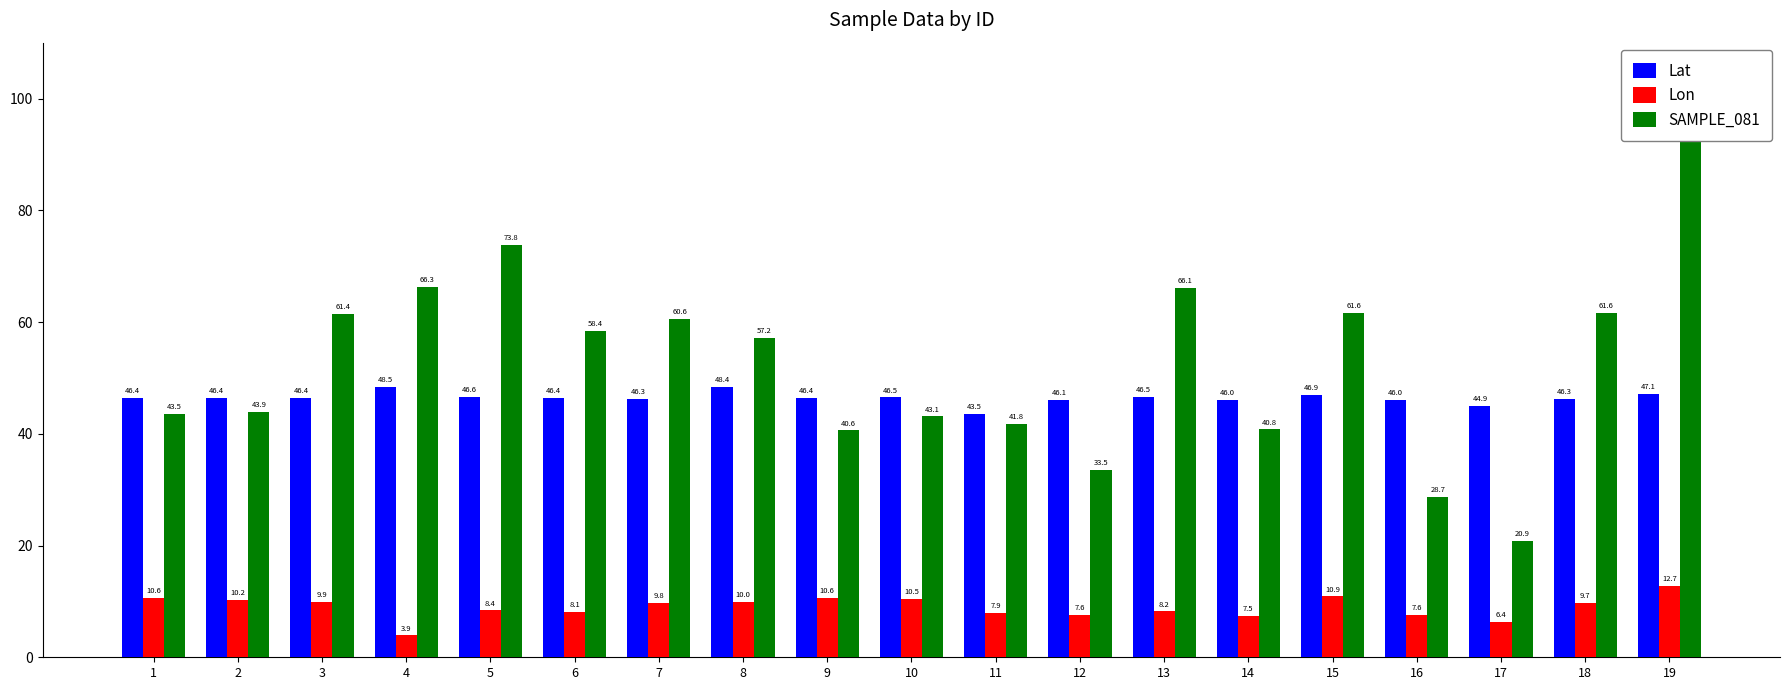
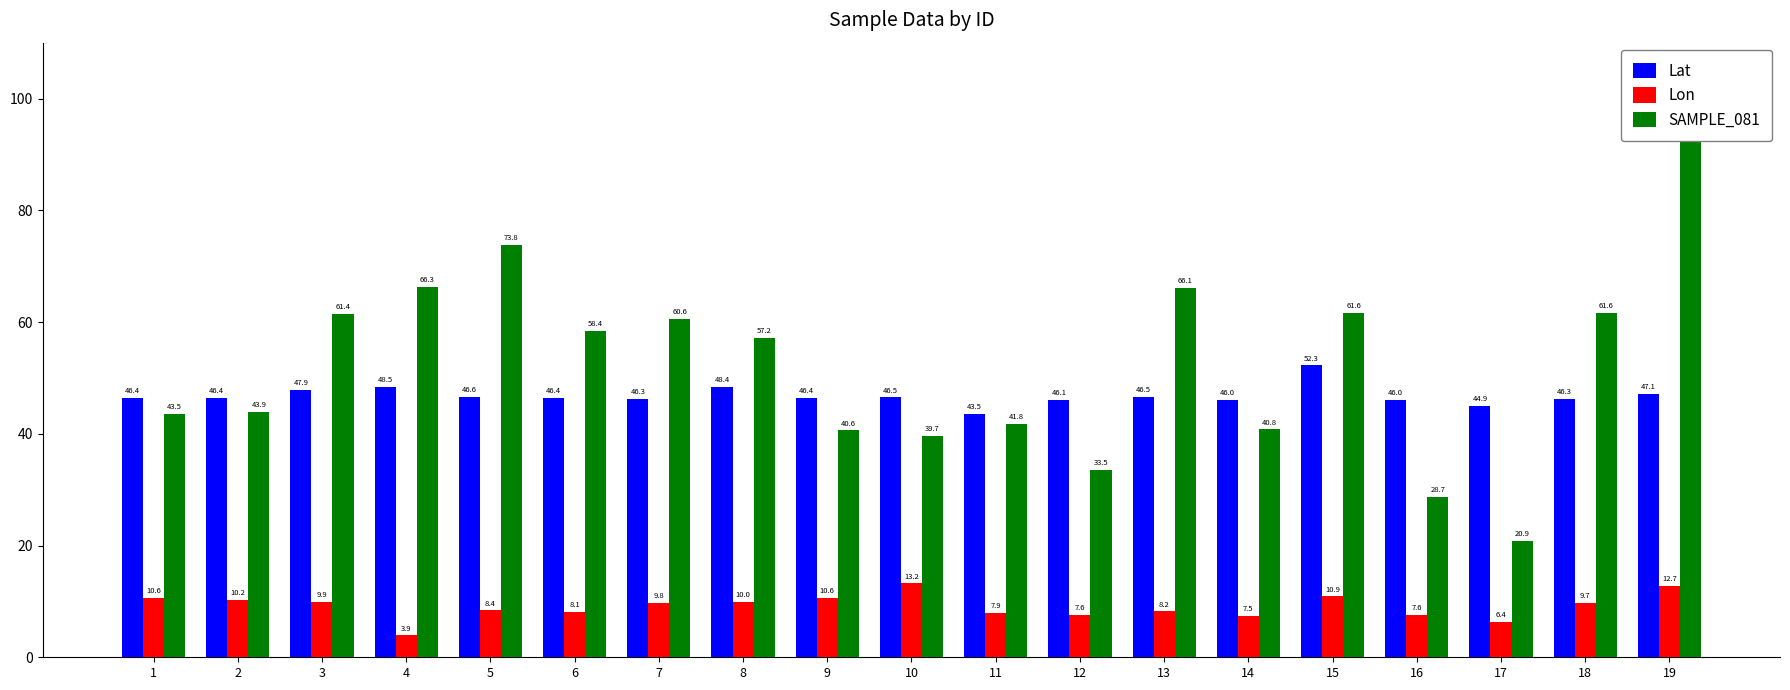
Lat, 3: 46.4 -> 47.9
Lon, 10: 10.5 -> 13.2
SAMPLE_081, 10: 43.1 -> 39.7
Lat, 15: 46.9 -> 52.3
